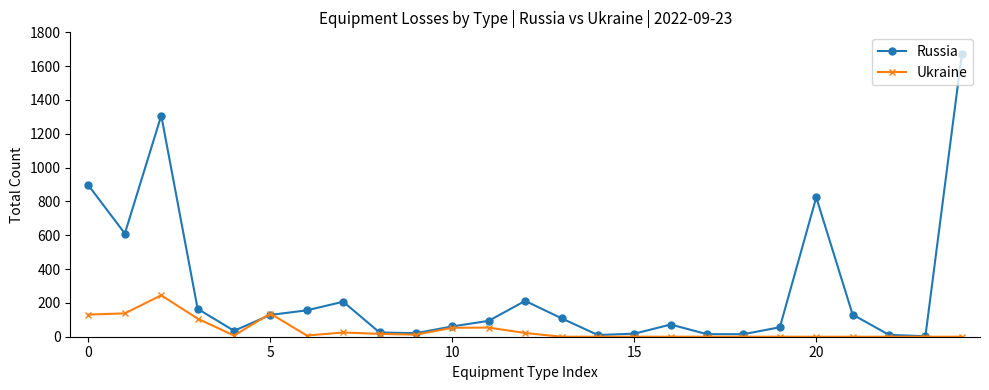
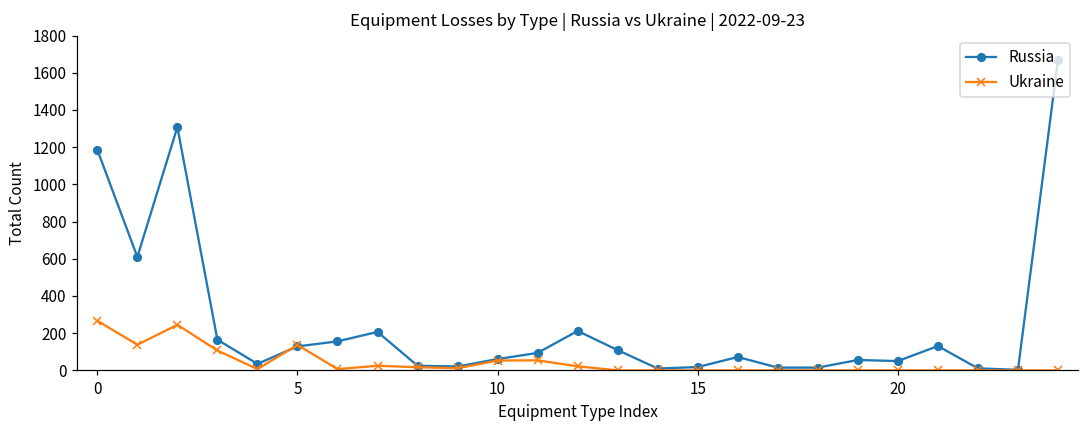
Russia, 0: 900 -> 1190
Ukraine, 0: 130 -> 270
Russia, 20: 820 -> 50
